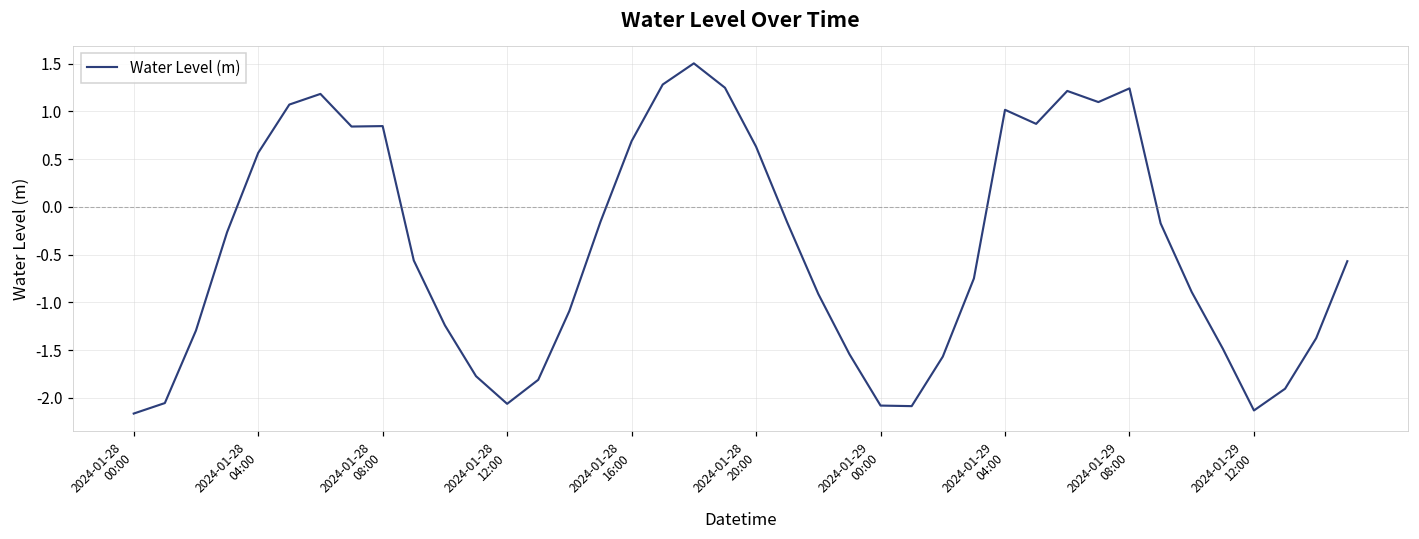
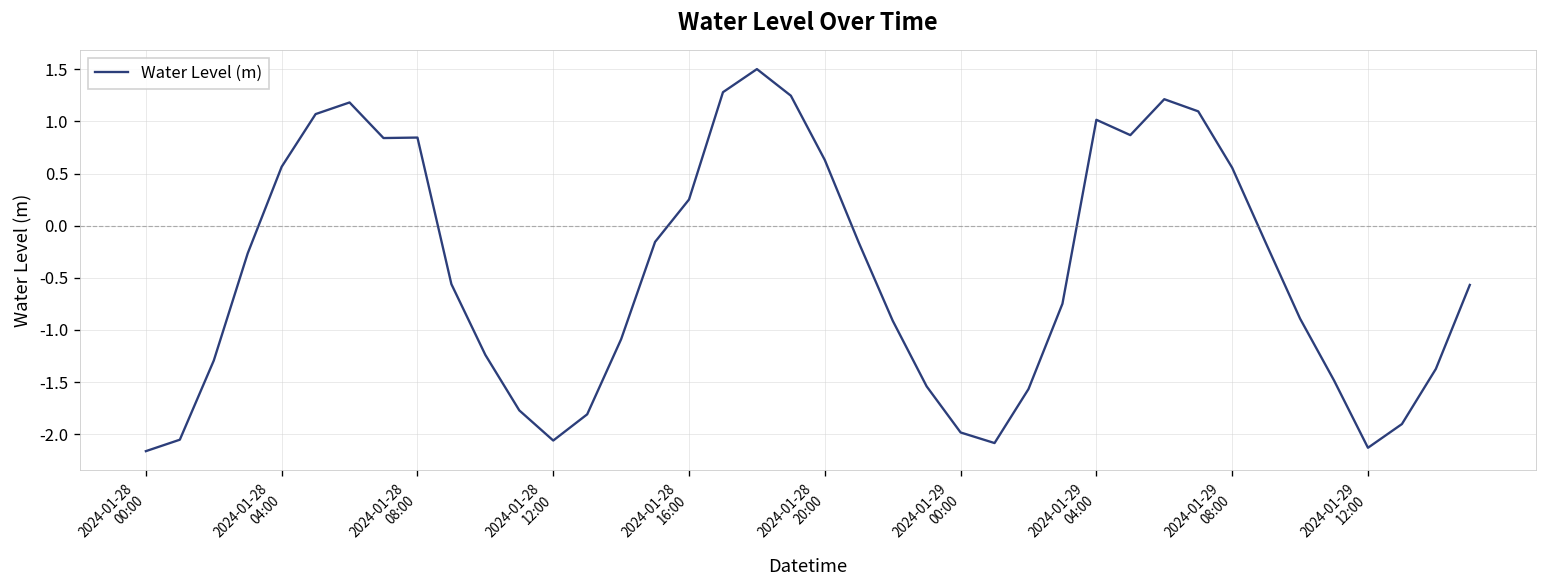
2024-01-28 16:00: 0.7 -> 0.3
2024-01-29 00:00: -2.1 -> -2.0
2024-01-29 08:00: 1.2 -> 0.6
